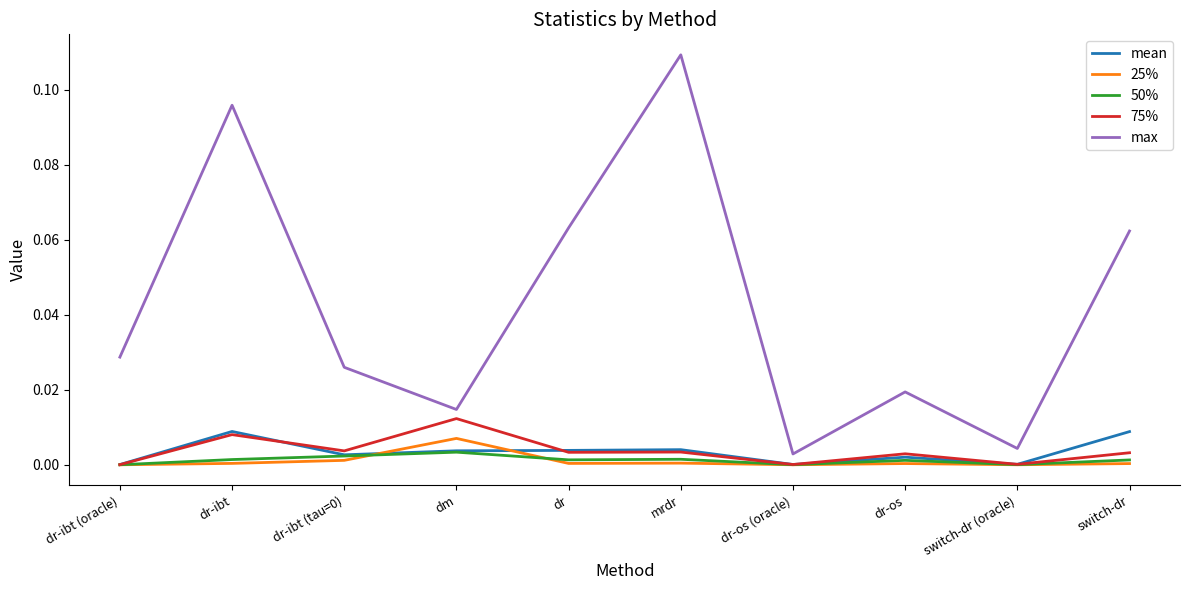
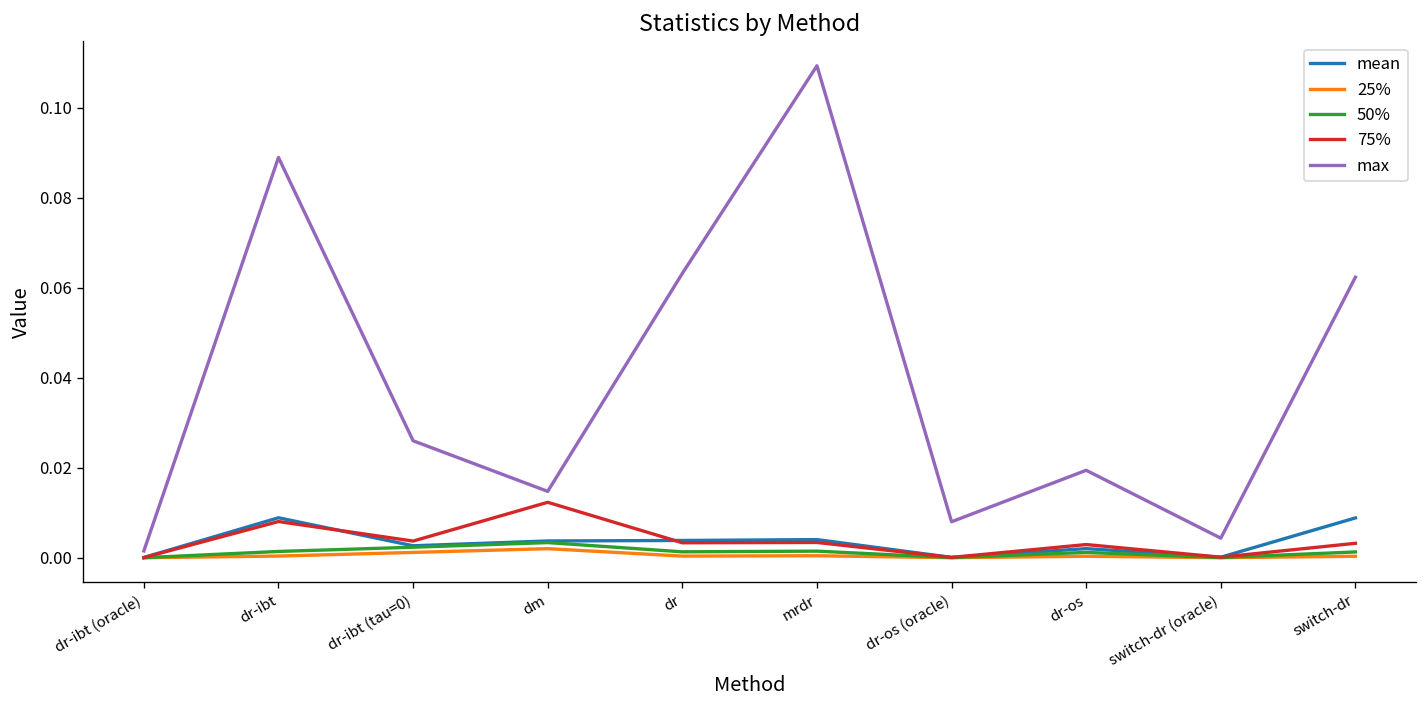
max, dr-ibt (oracle): 0.029 -> 0.002
max, dr-ibt: 0.096 -> 0.089
25%, dm: 0.007 -> 0.002
max, dr-os (oracle): 0.003 -> 0.008
